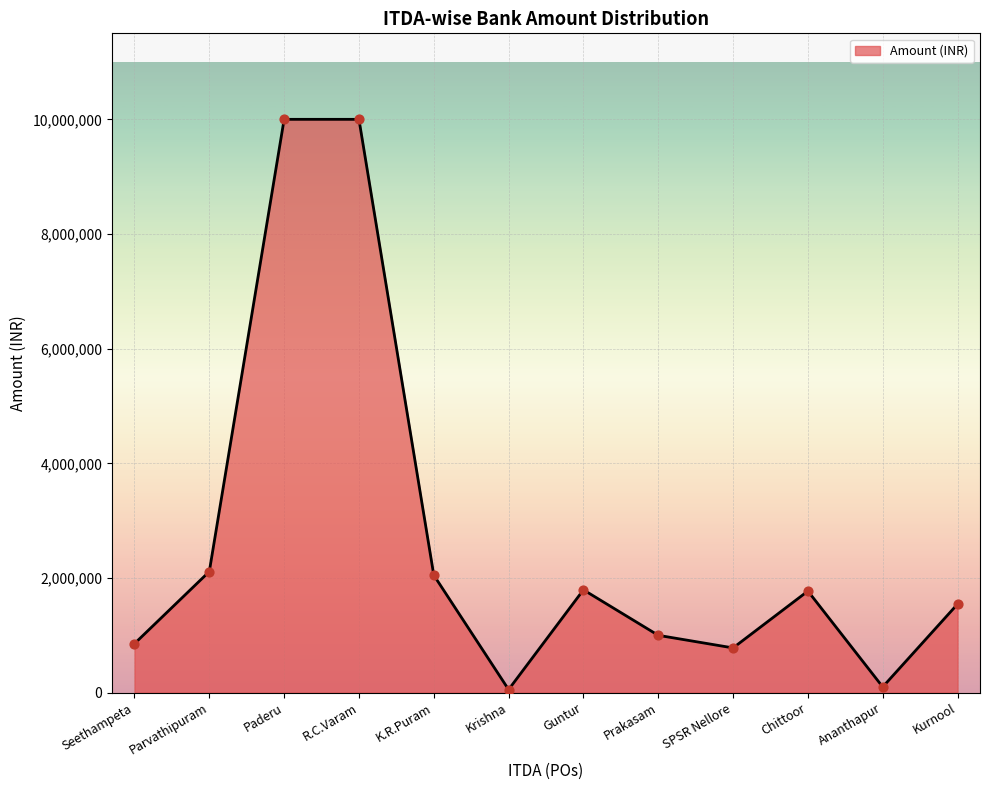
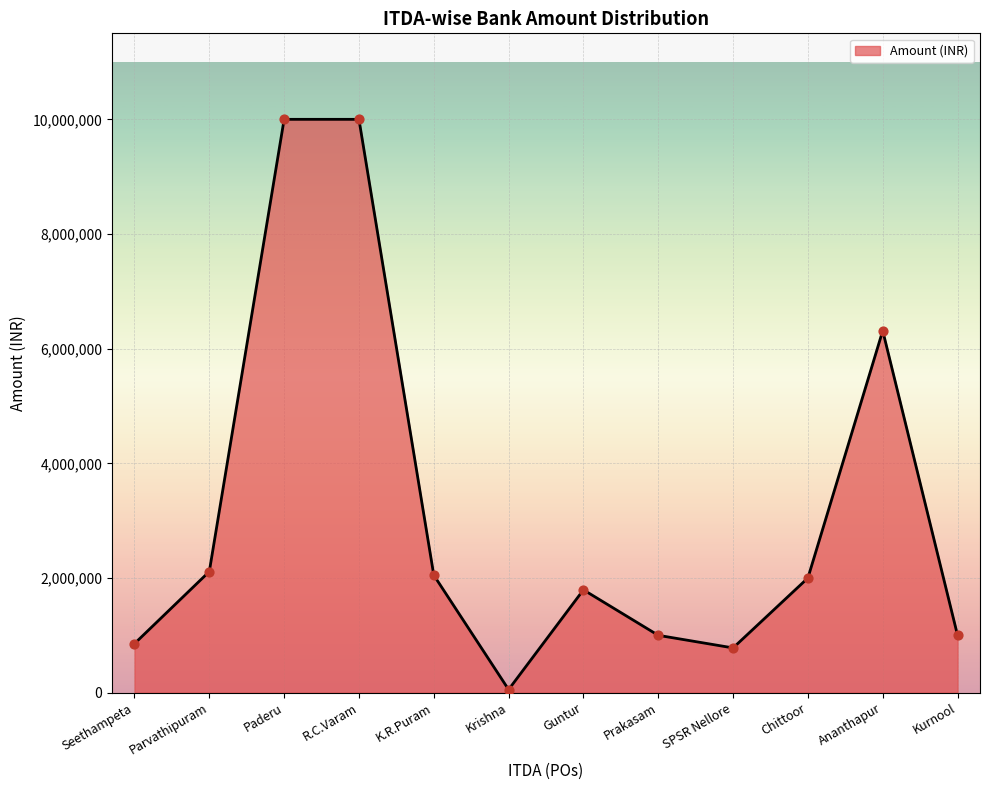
Chittoor: 1,800,000 -> 2,000,000
Ananthapur: 100,000 -> 6,300,000
Kurnool: 1,500,000 -> 1,000,000
